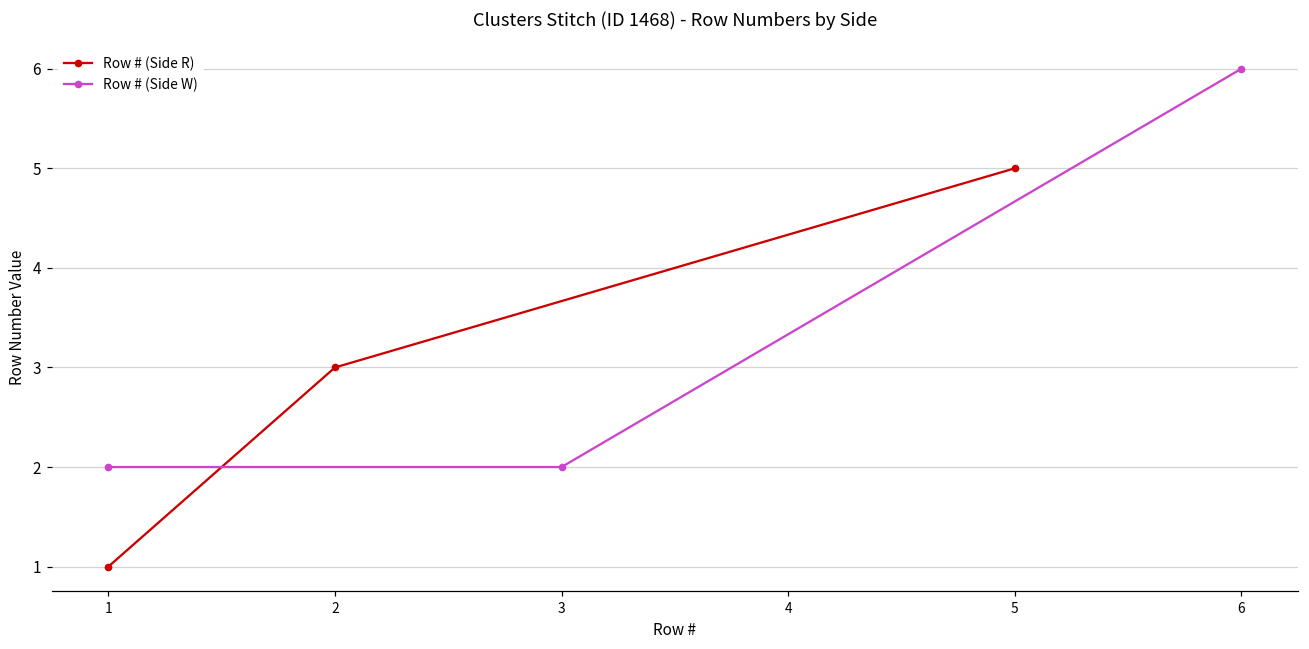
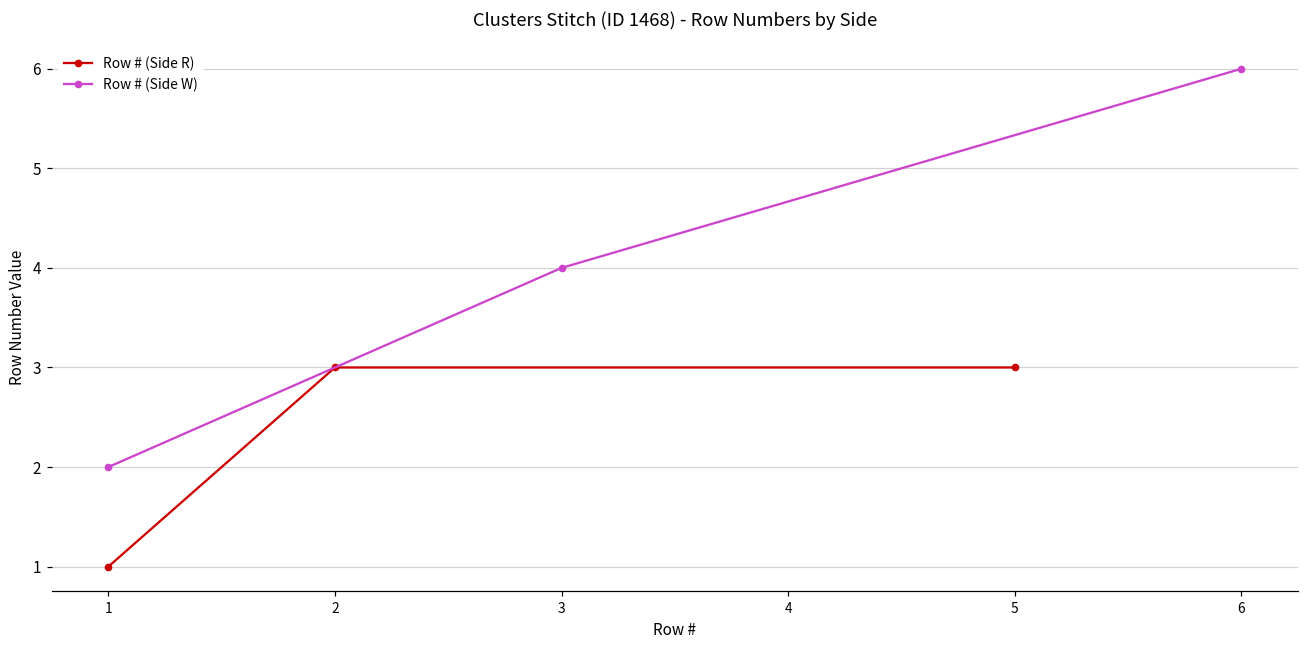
Row # (Side W), 3: 2 -> 4
Row # (Side R), 5: 5 -> 3
